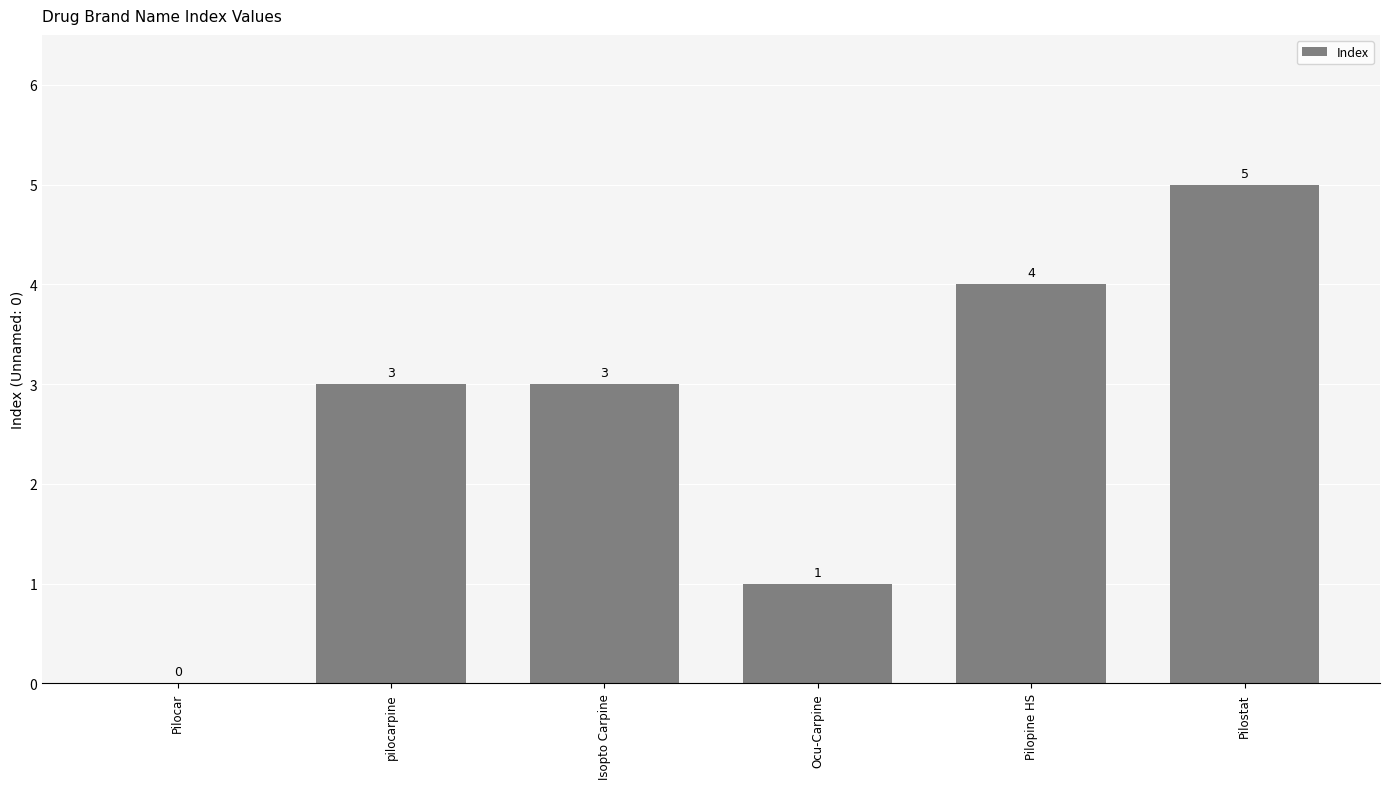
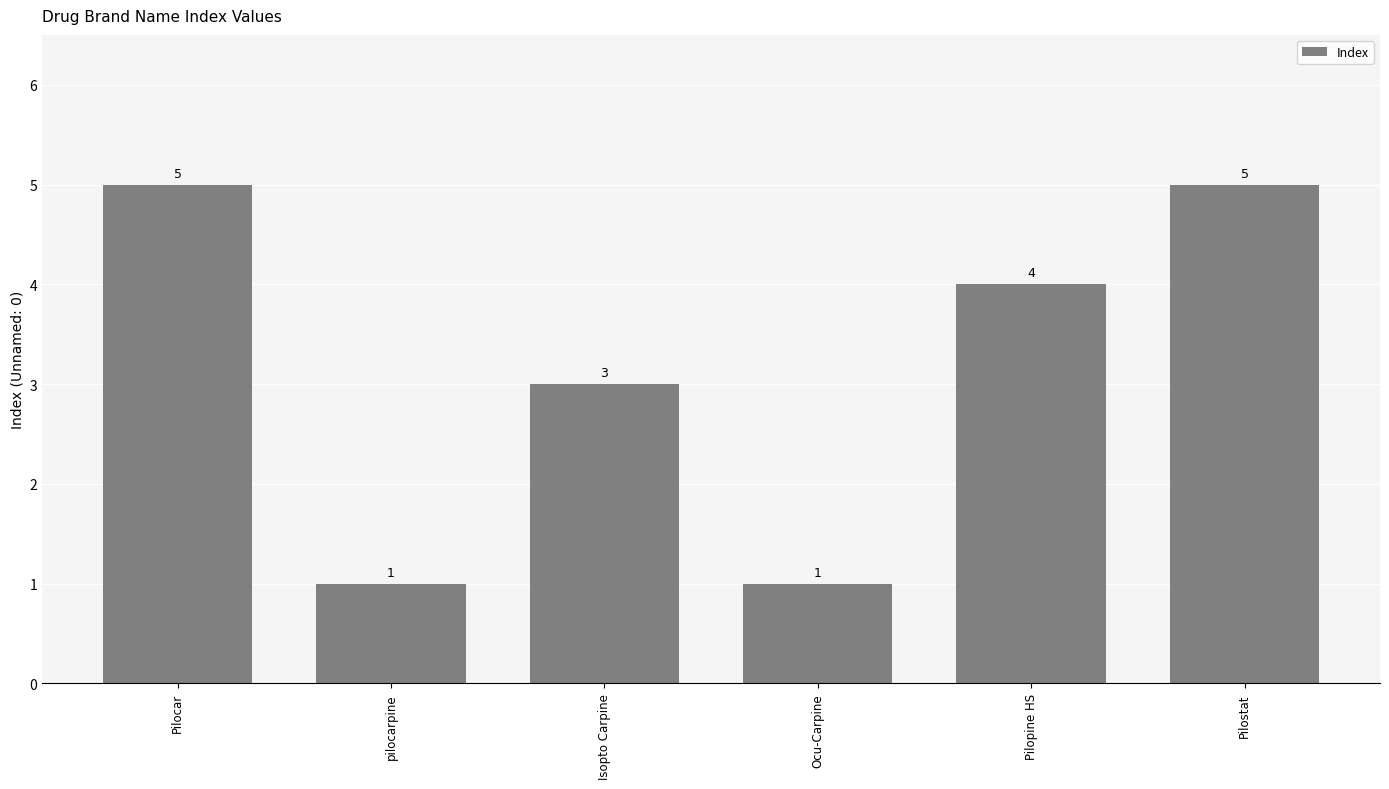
Pilocar: 0 -> 5
pilocarpine: 3 -> 1
